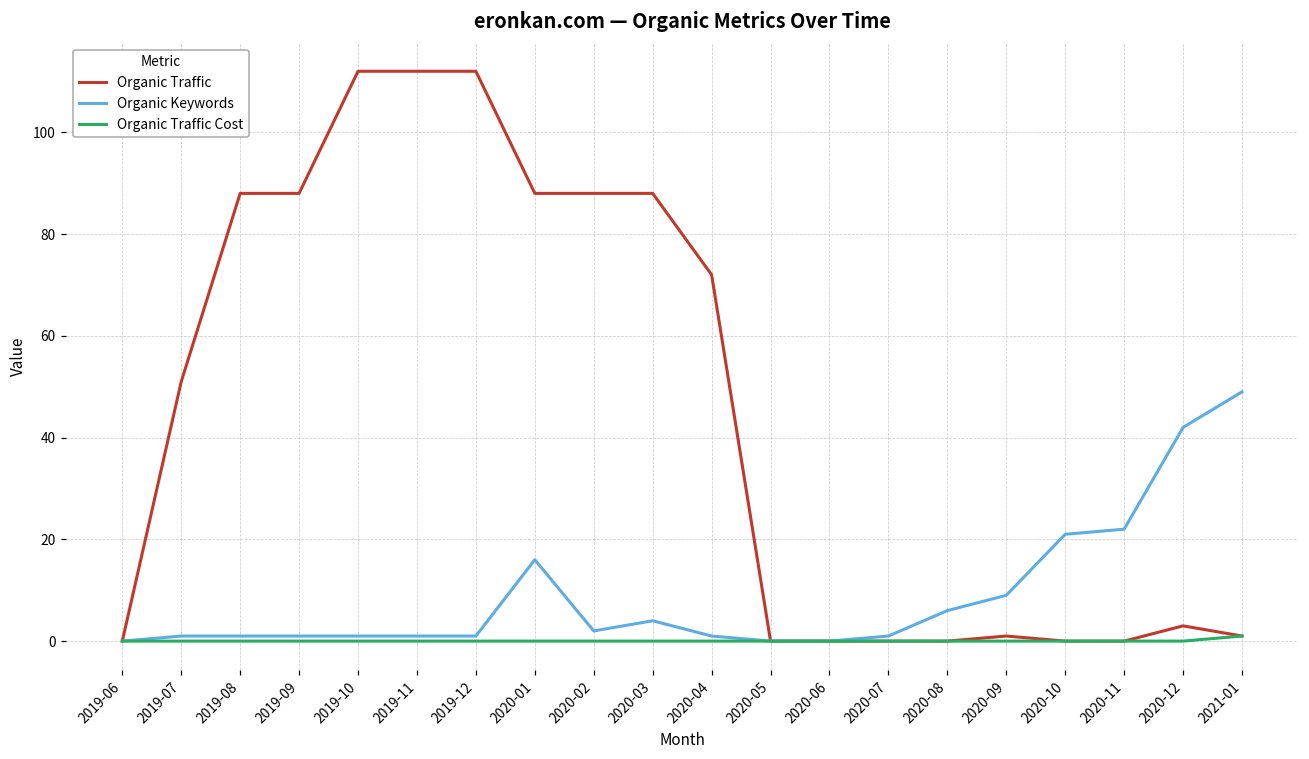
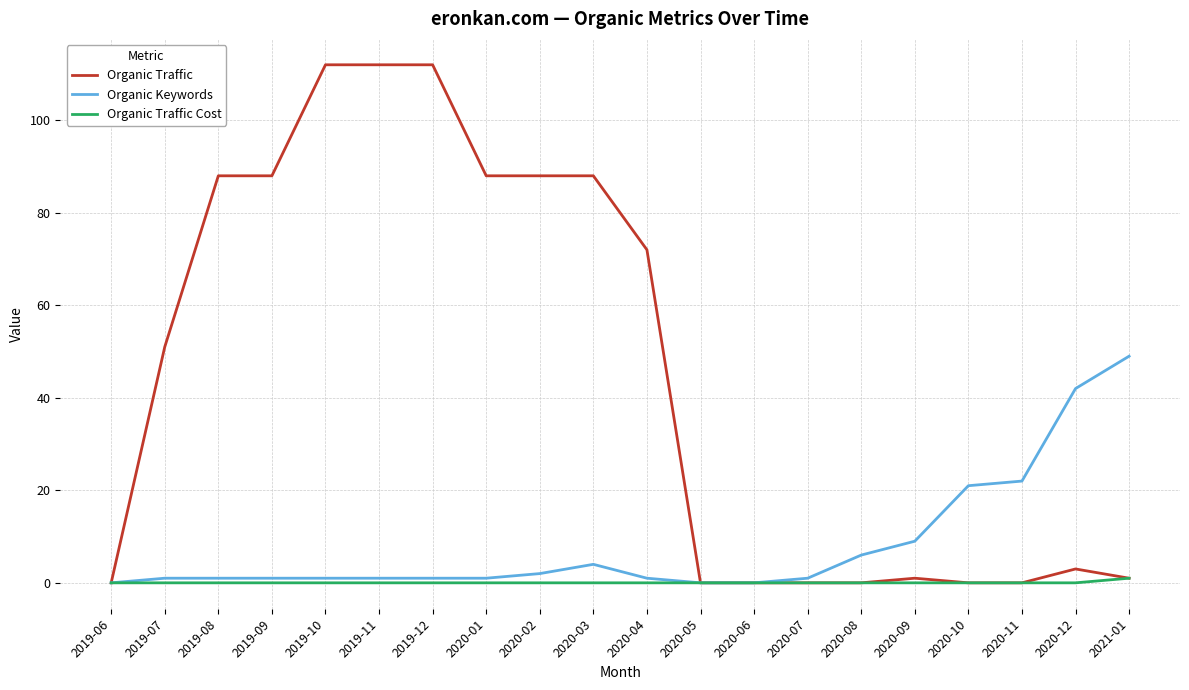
Organic Keywords, 2020-01: 16 -> 1
